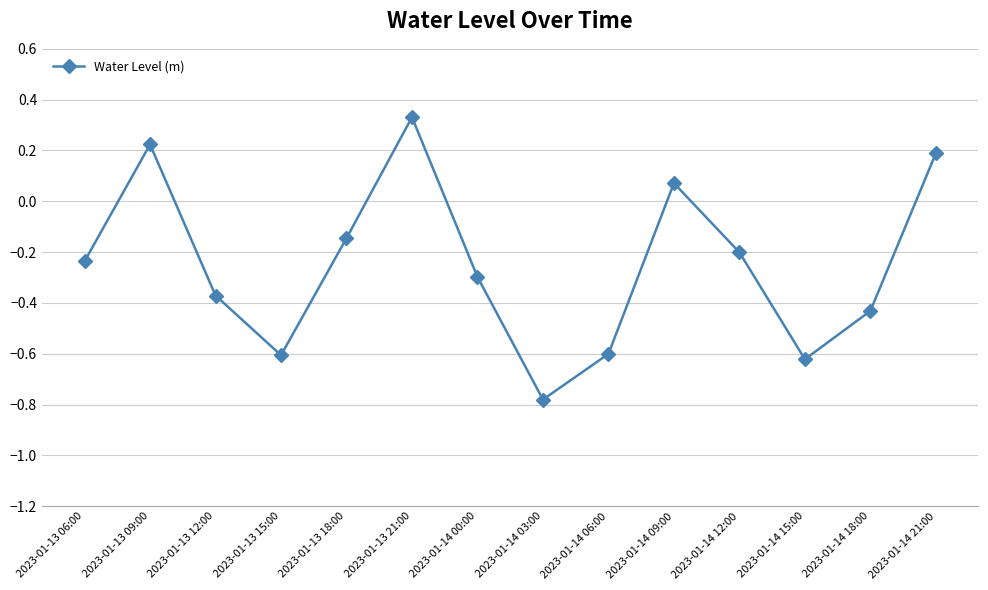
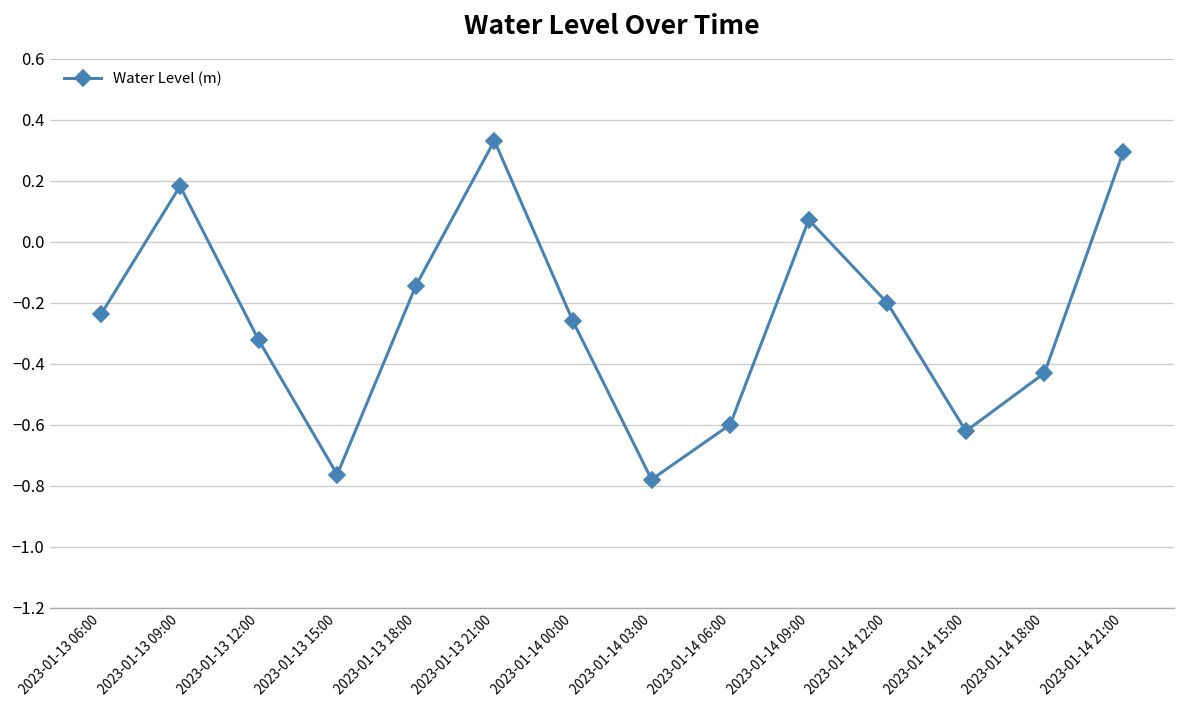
2023-01-13 09:00: 0.22 -> 0.18
2023-01-13 12:00: -0.37 -> -0.32
2023-01-13 15:00: -0.61 -> -0.76
2023-01-14 00:00: -0.30 -> -0.26
2023-01-14 21:00: 0.19 -> 0.29
